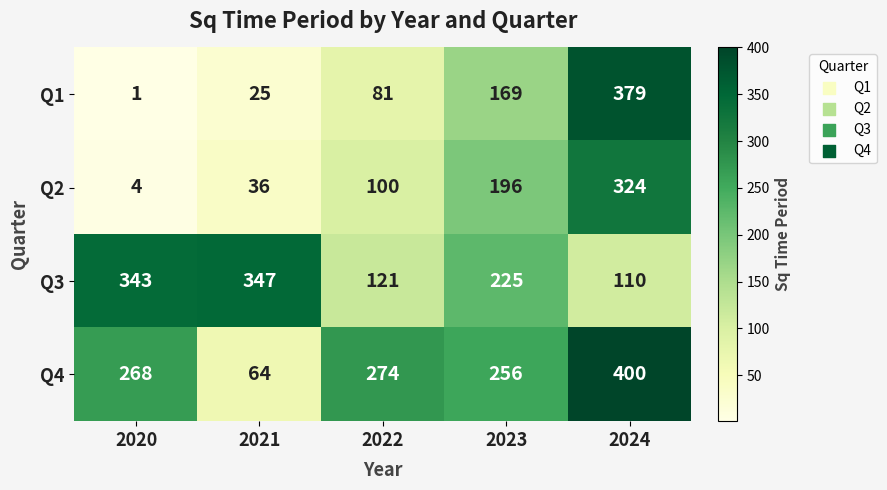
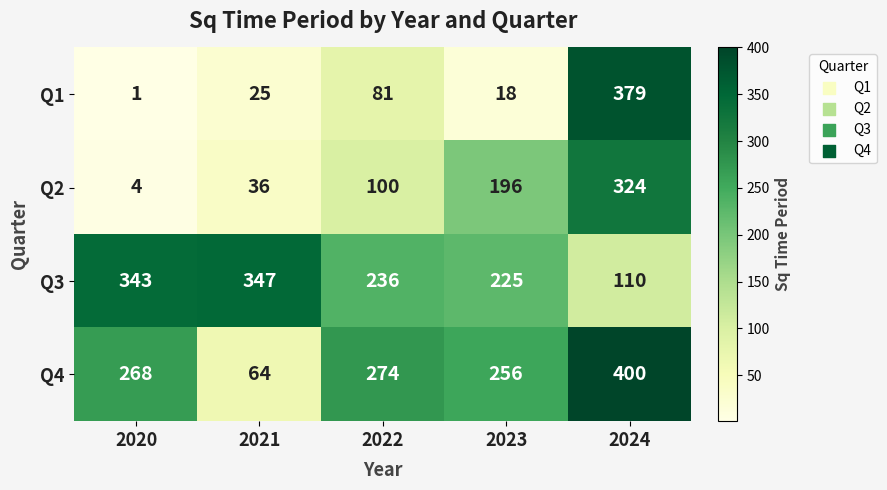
Q1, 2023: 169 -> 18
Q3, 2022: 121 -> 236
